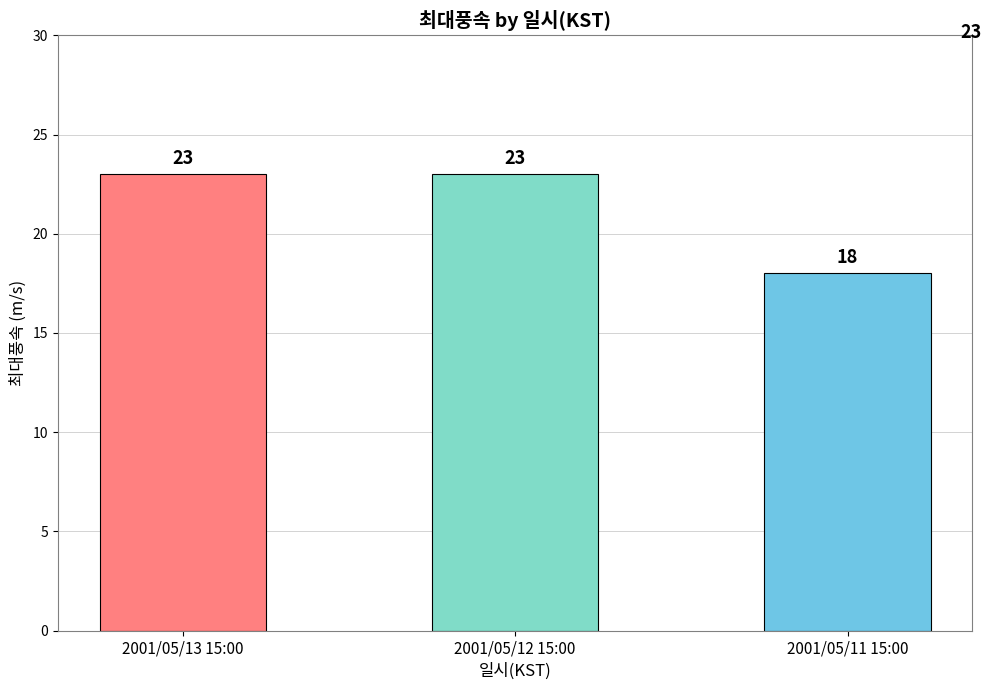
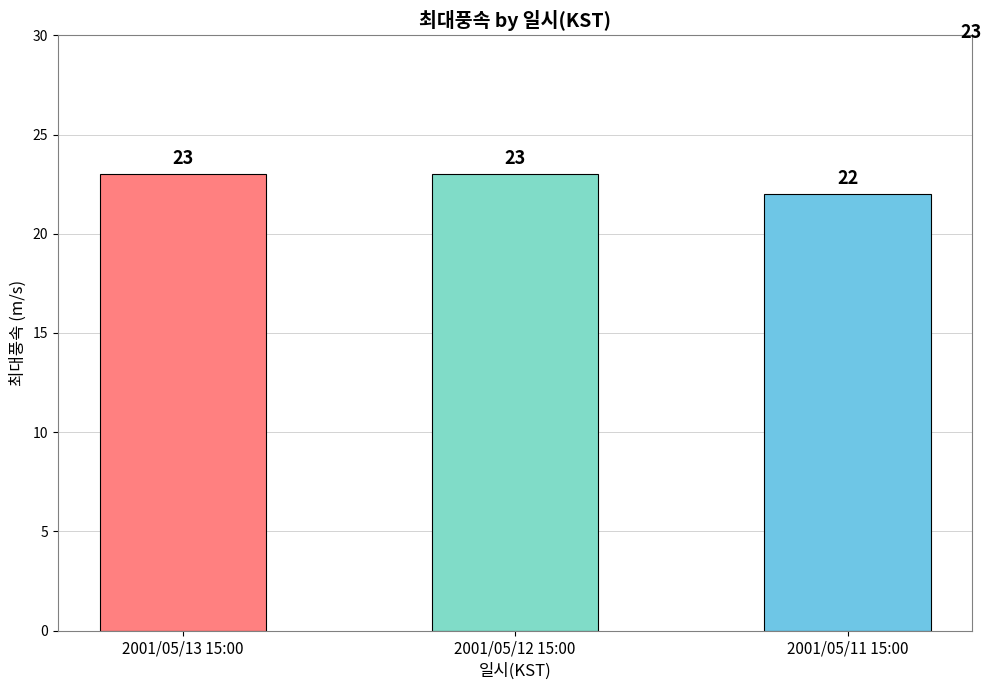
2001/05/11 15:00: 18 -> 22
